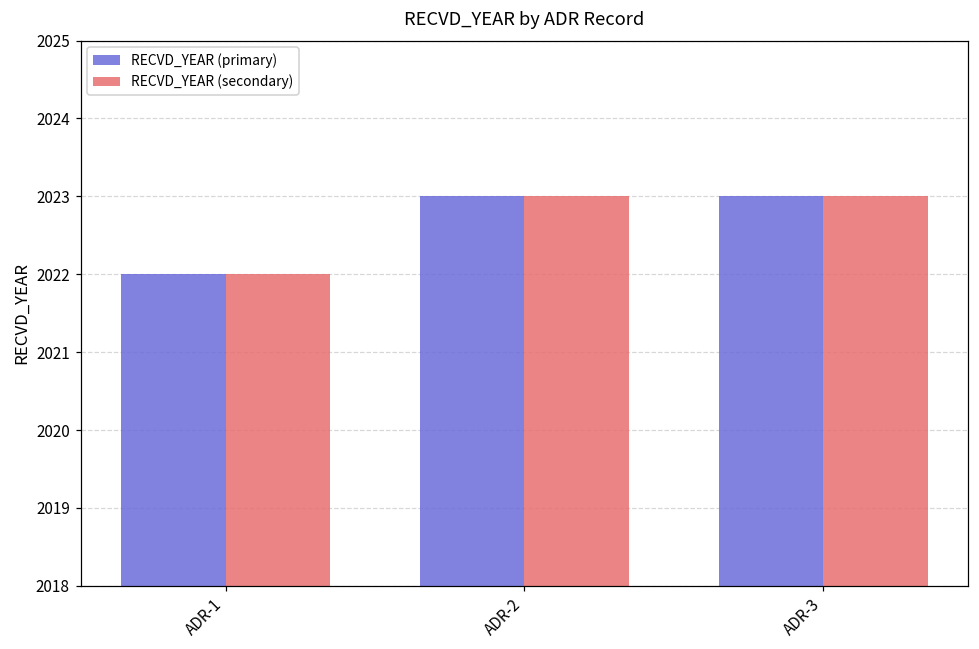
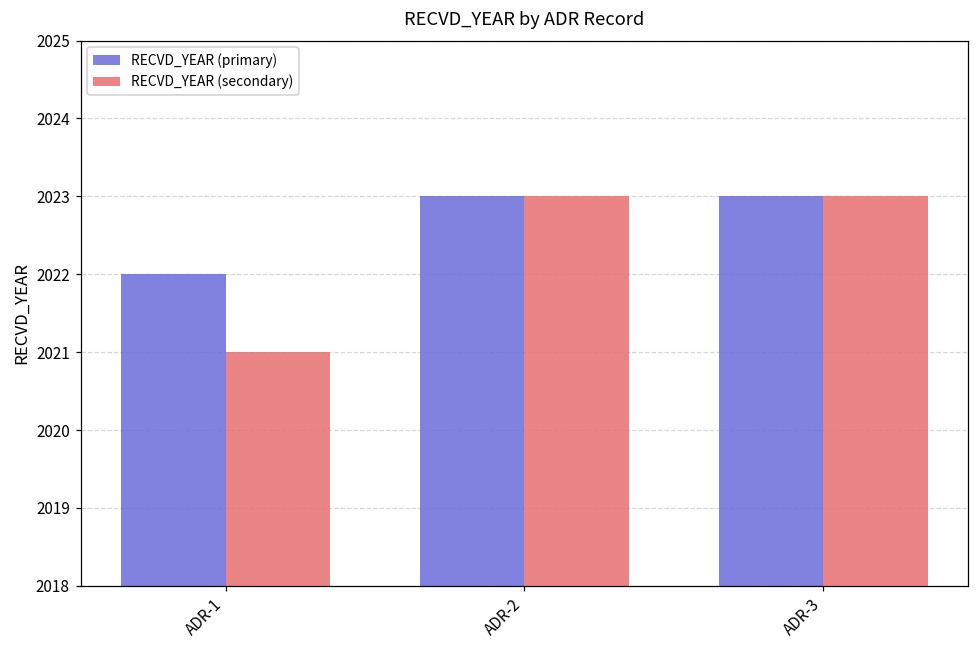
RECVD_YEAR (secondary), ADR-1: 2022 -> 2021
